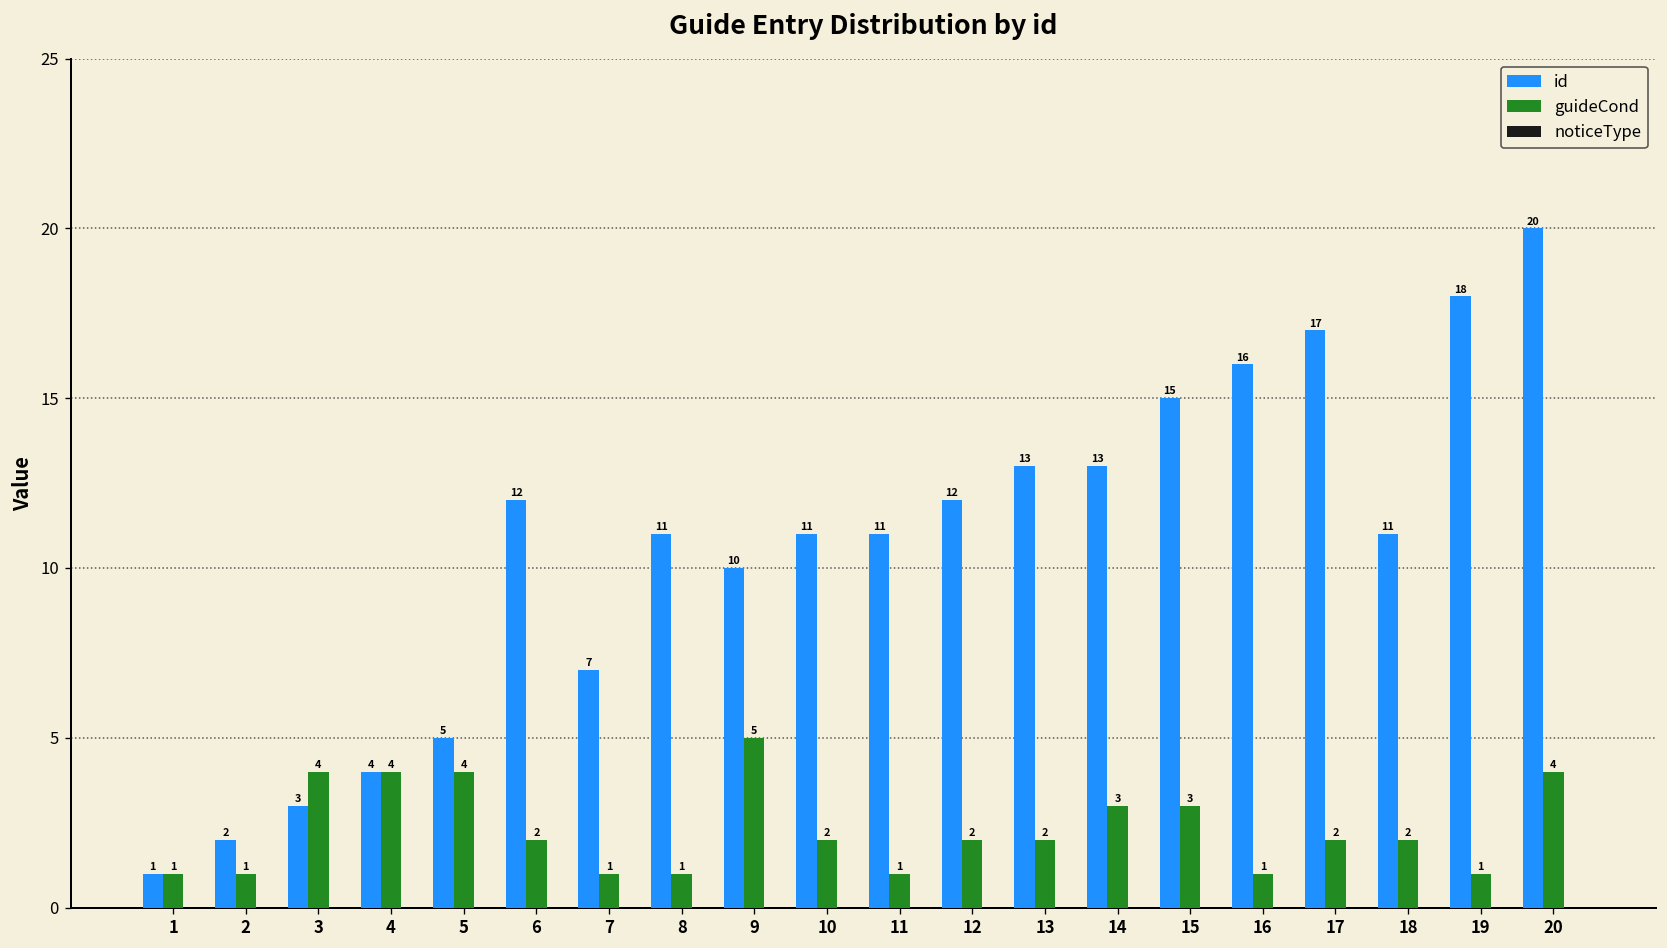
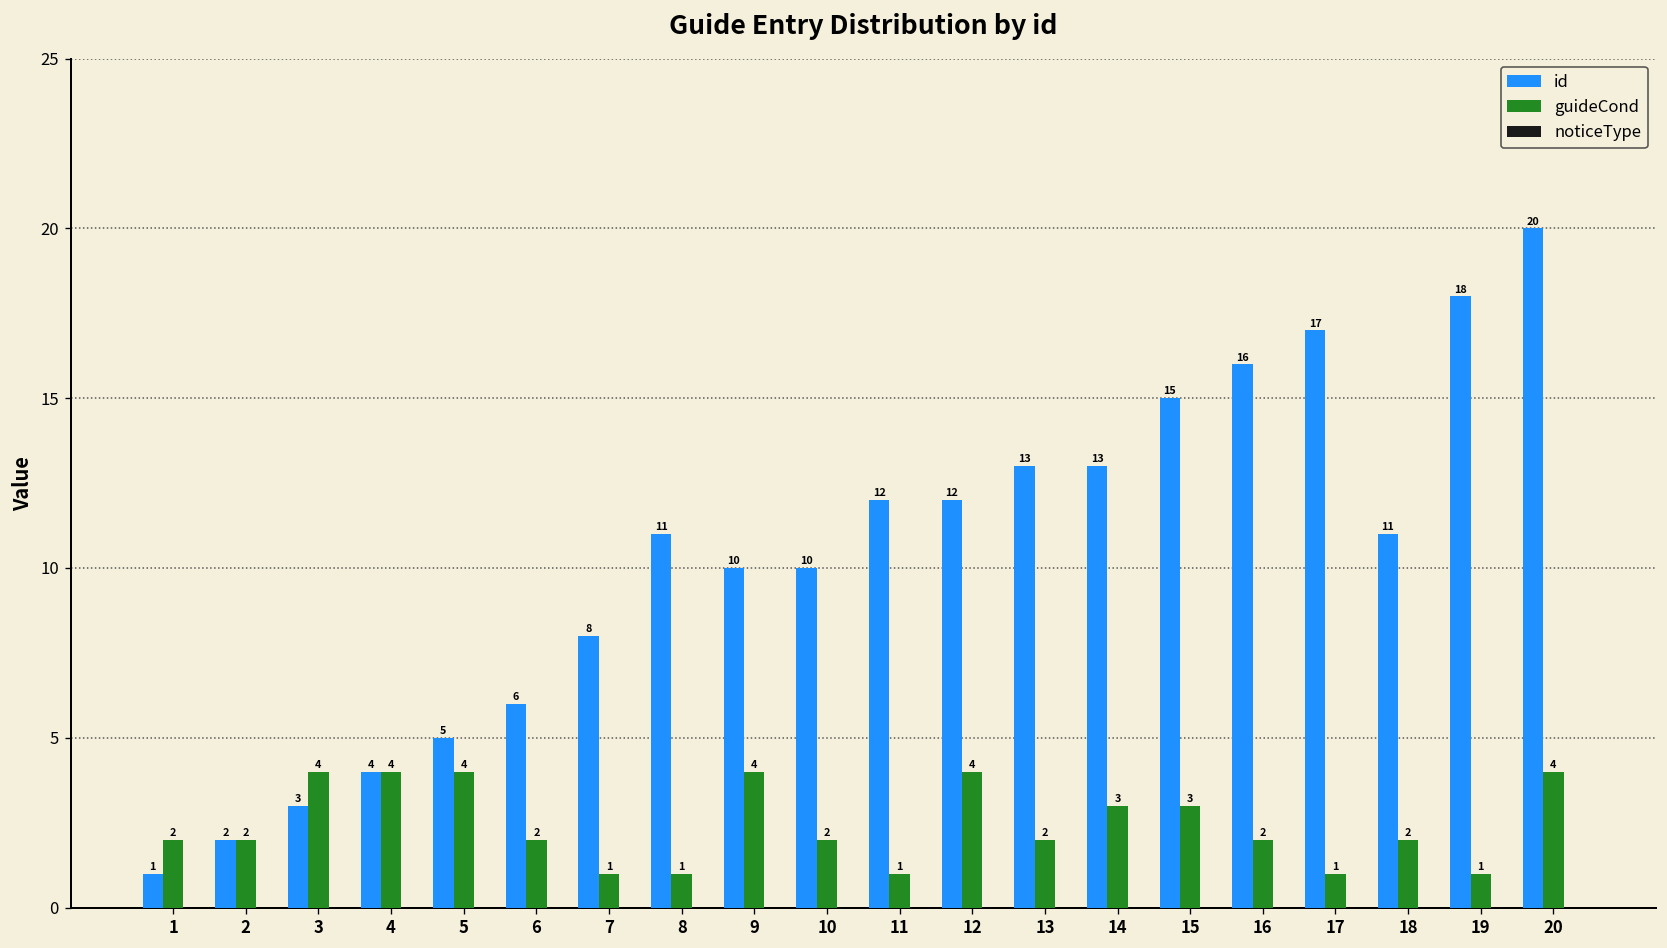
guideCond, 1: 1 -> 2
guideCond, 2: 1 -> 2
id, 6: 12 -> 6
id, 7: 7 -> 8
guideCond, 9: 5 -> 4
id, 10: 11 -> 10
id, 11: 11 -> 12
guideCond, 12: 2 -> 4
guideCond, 16: 1 -> 2
guideCond, 17: 2 -> 1
